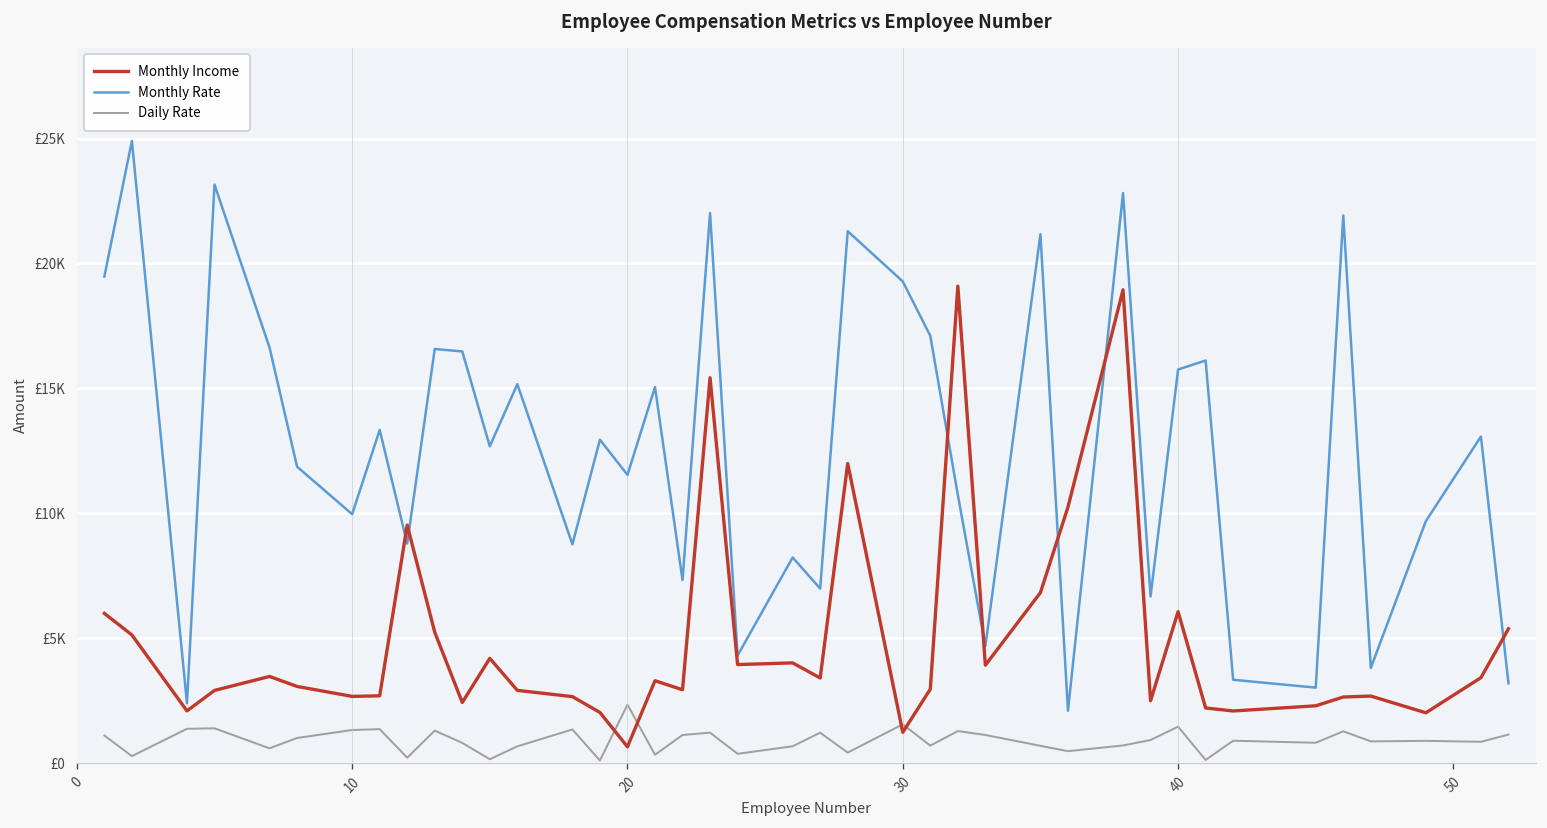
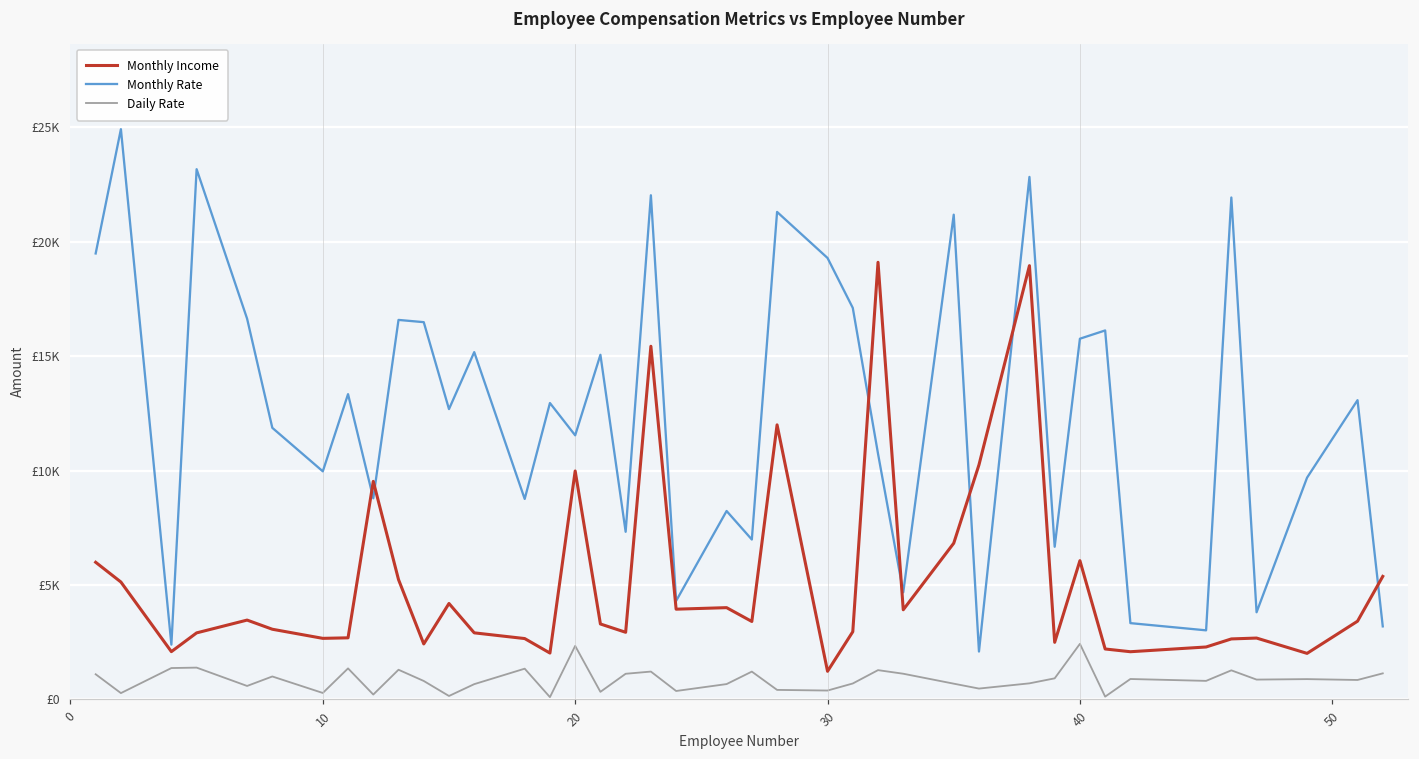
Daily Rate, 10: £1300 -> £300
Monthly Income, 20: £700 -> £10000
Daily Rate, 30: £1600 -> £400
Daily Rate, 40: £1500 -> £2400
